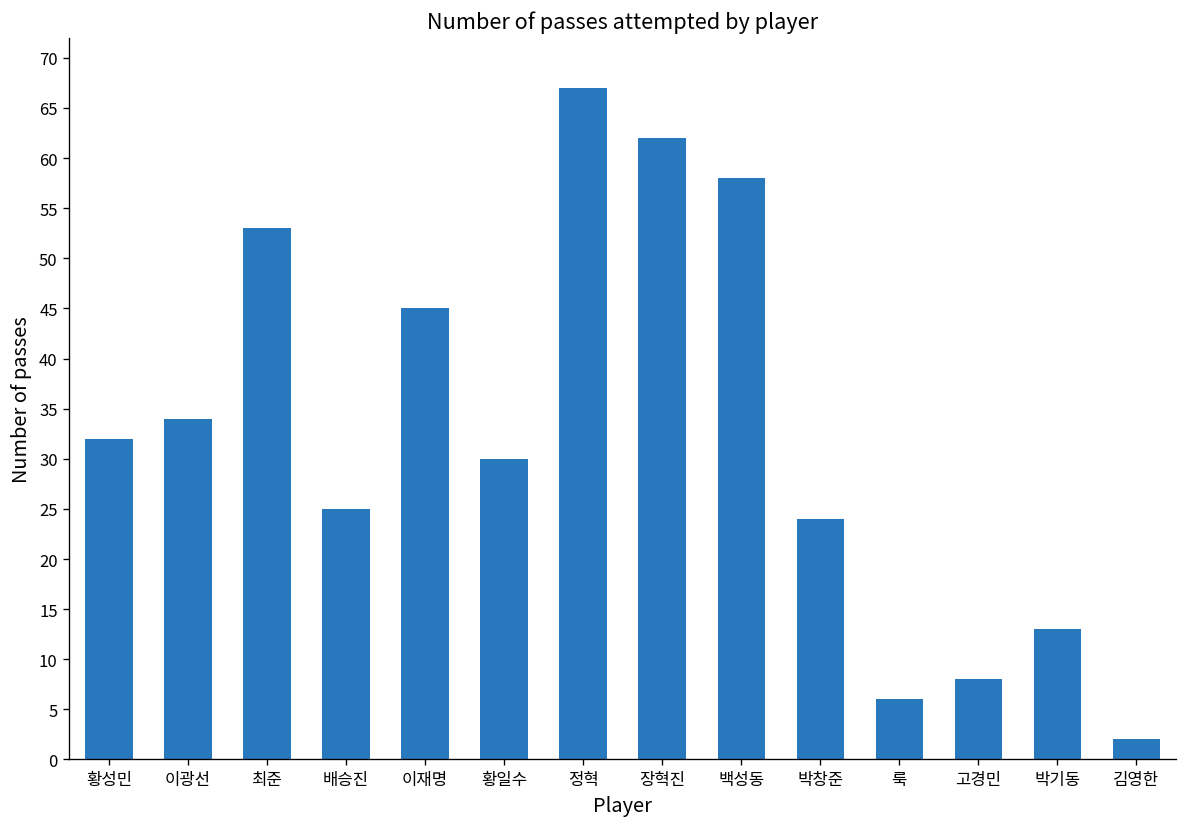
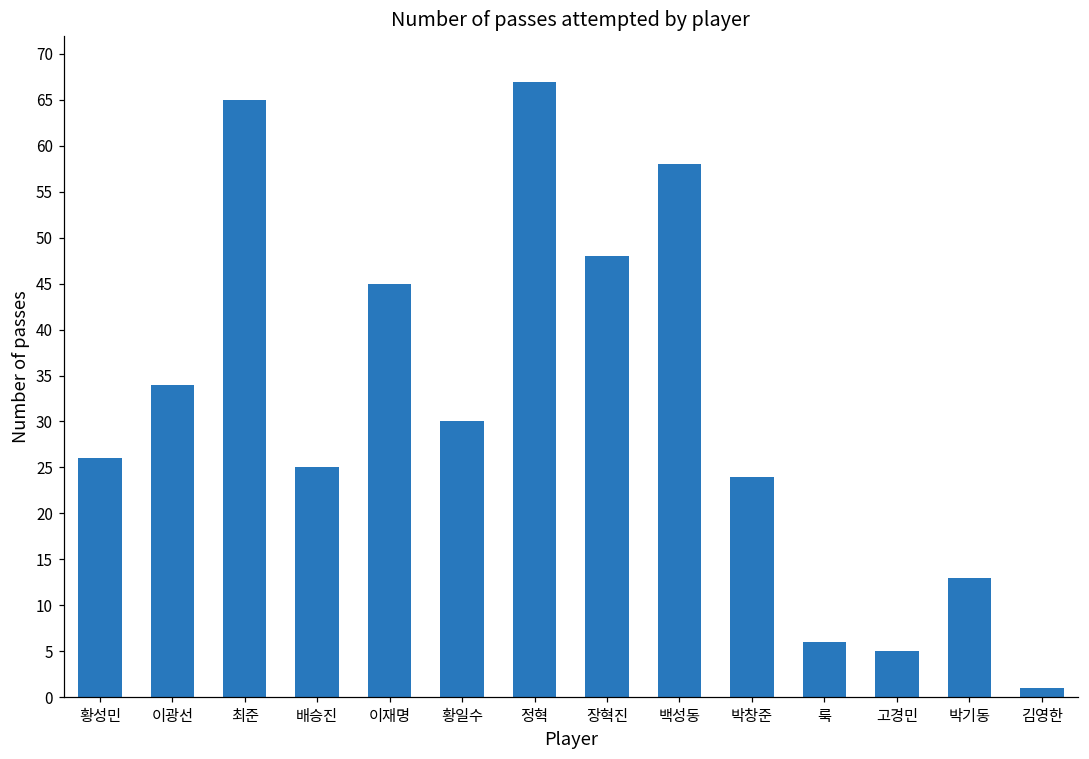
황성민: 32 -> 26
최준: 53 -> 65
장혁진: 62 -> 48
고경민: 8 -> 5
김영한: 2 -> 1
